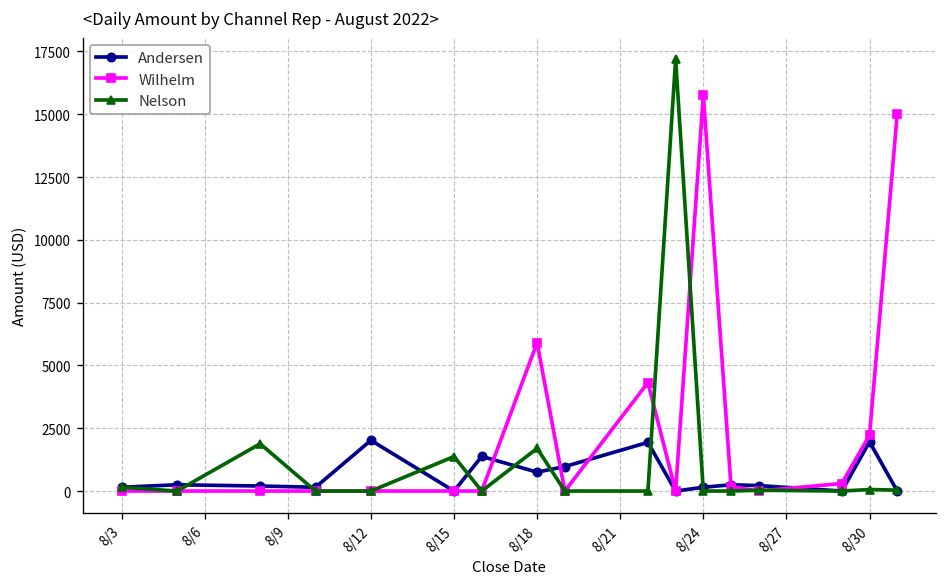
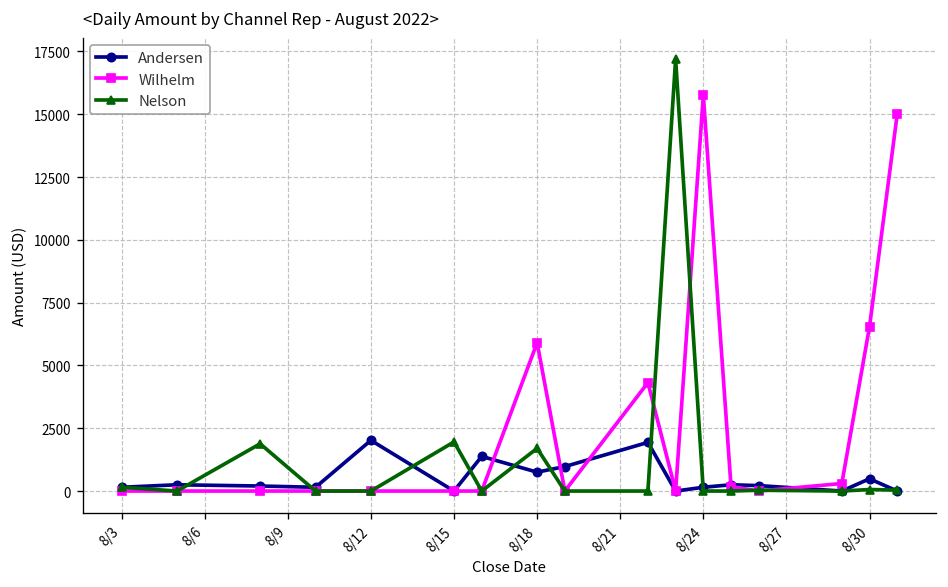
Nelson, 8/15: 1400 -> 2000
Andersen, 8/30: 2000 -> 500
Wilhelm, 8/30: 2200 -> 6500
